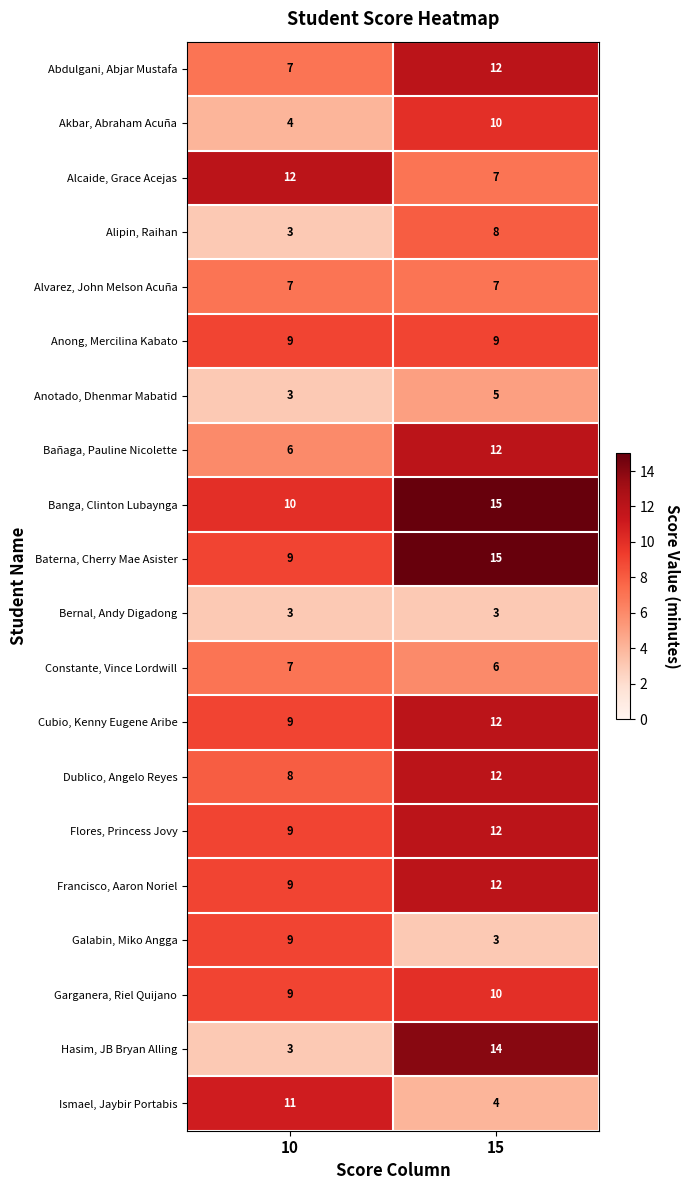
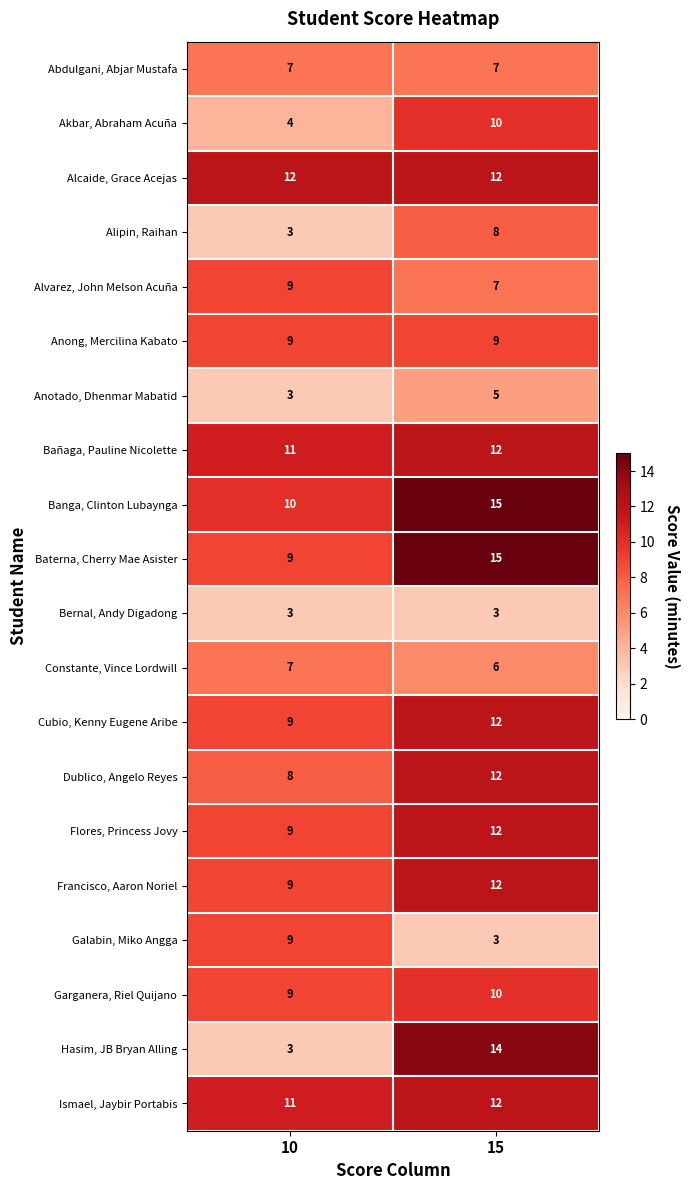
Abdulgani, Abjar Mustafa, 15: 12 -> 7
Alcaide, Grace Acejas, 15: 7 -> 12
Alvarez, John Melson Acuña, 10: 7 -> 9
Bañaga, Pauline Nicolette, 10: 6 -> 11
Ismael, Jaybir Portabis, 15: 4 -> 12
